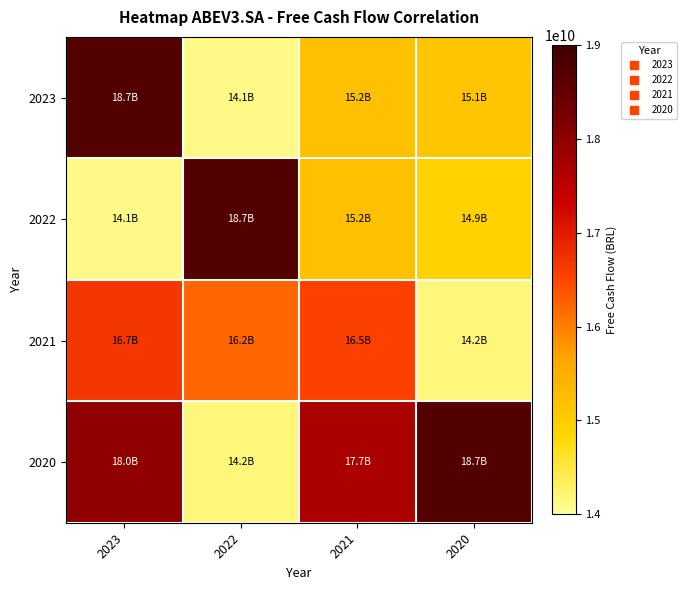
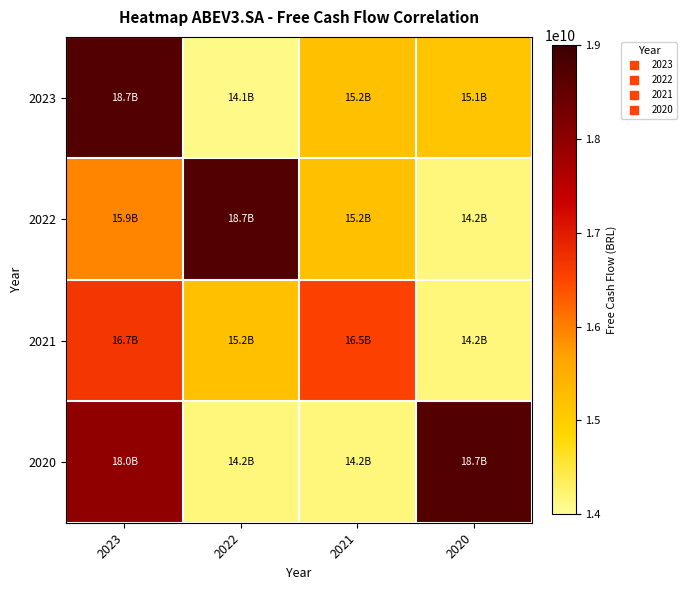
2022, 2023: 14.1B -> 15.9B
2022, 2020: 14.9B -> 14.2B
2021, 2022: 16.2B -> 15.2B
2020, 2021: 17.7B -> 14.2B
